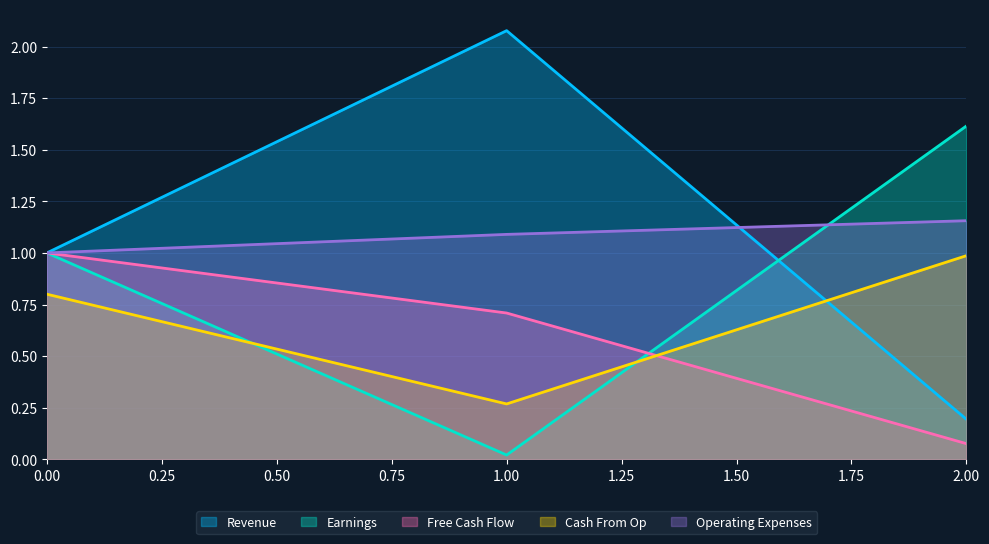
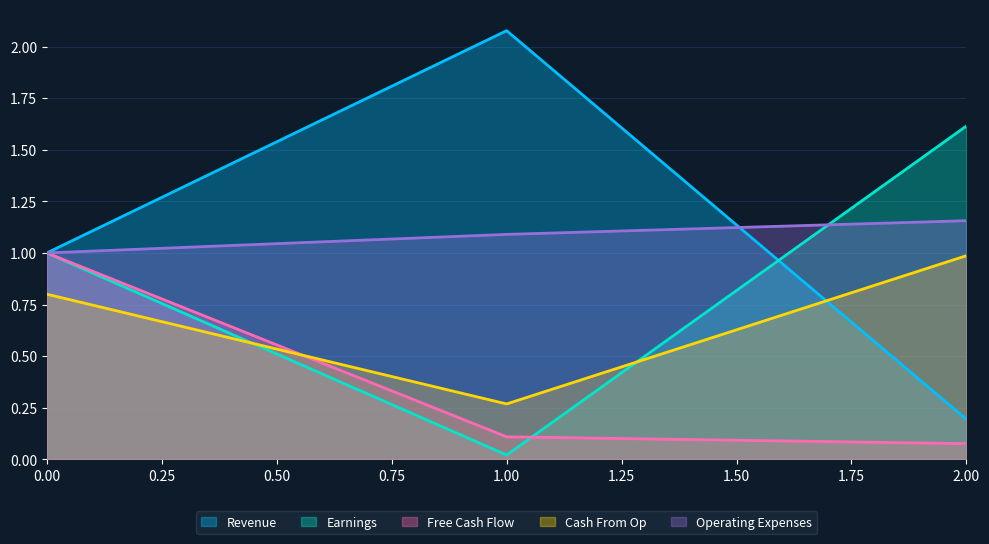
Free Cash Flow, 1.00: 0.71 -> 0.11
